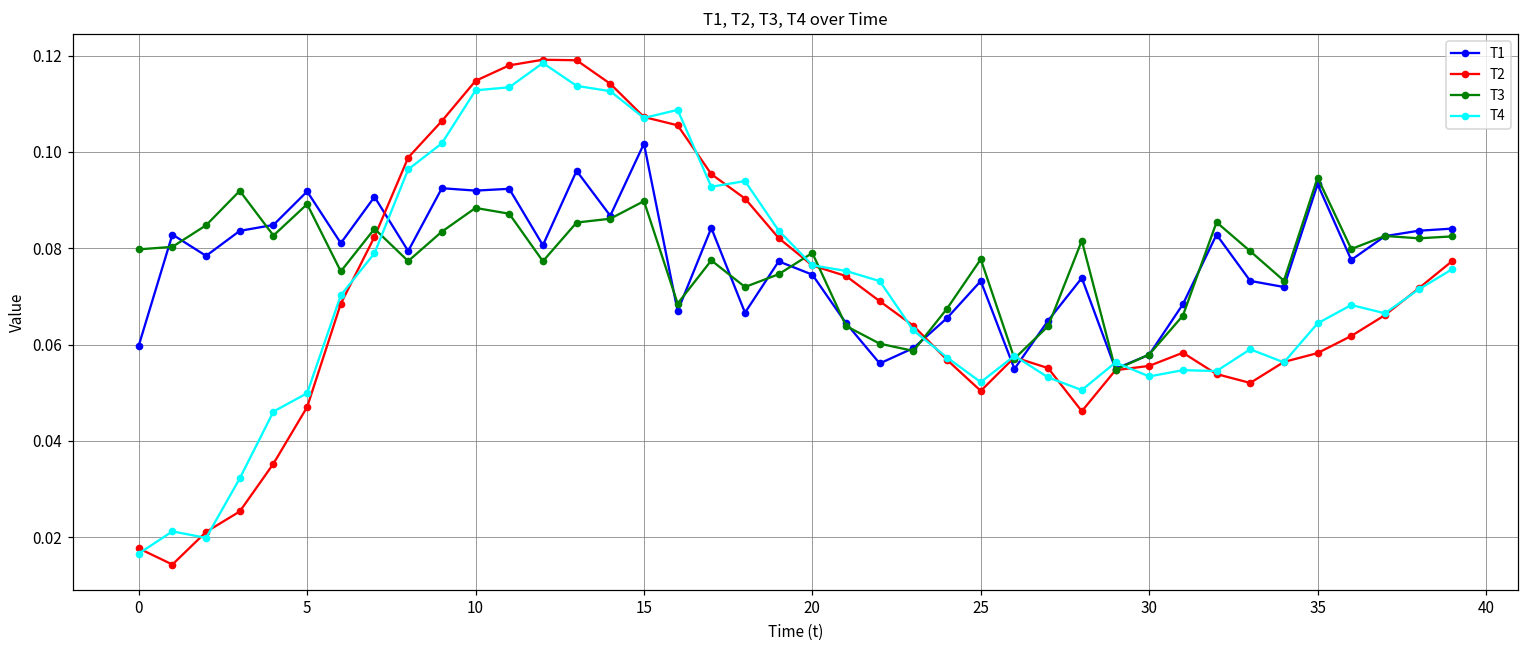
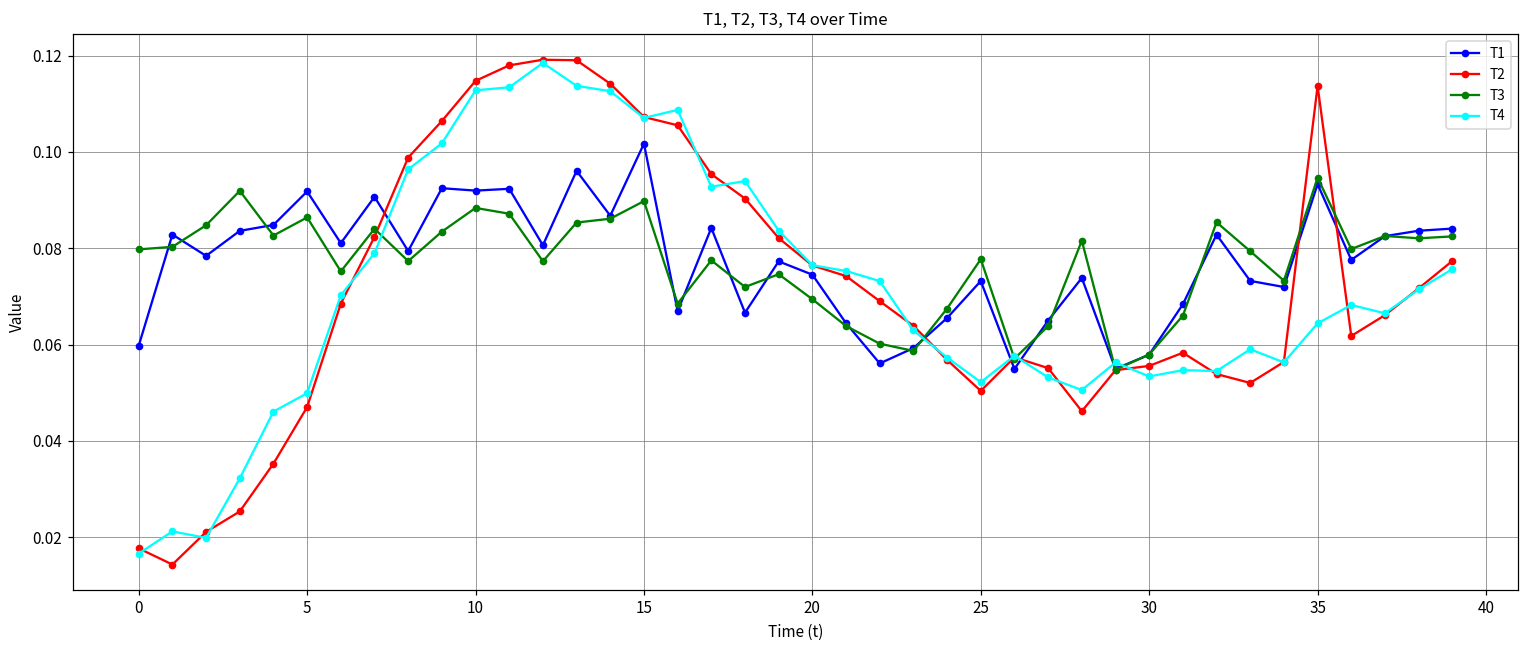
T3, 5: 0.089 -> 0.086
T3, 20: 0.079 -> 0.069
T2, 35: 0.058 -> 0.114
